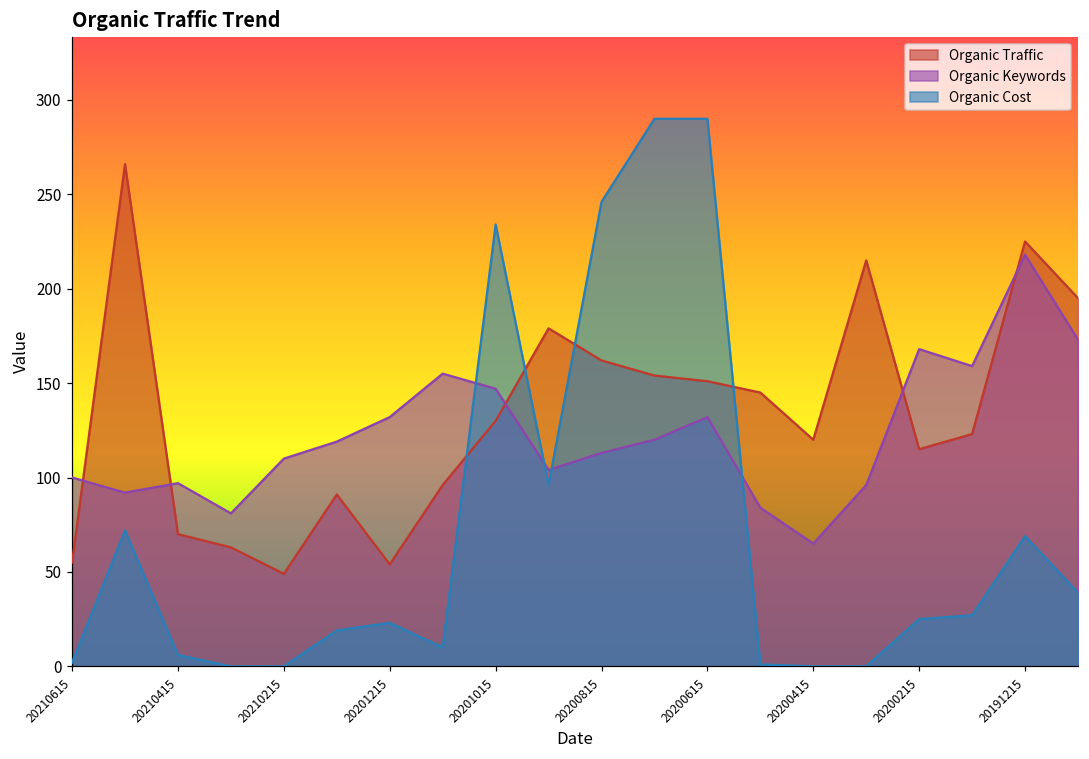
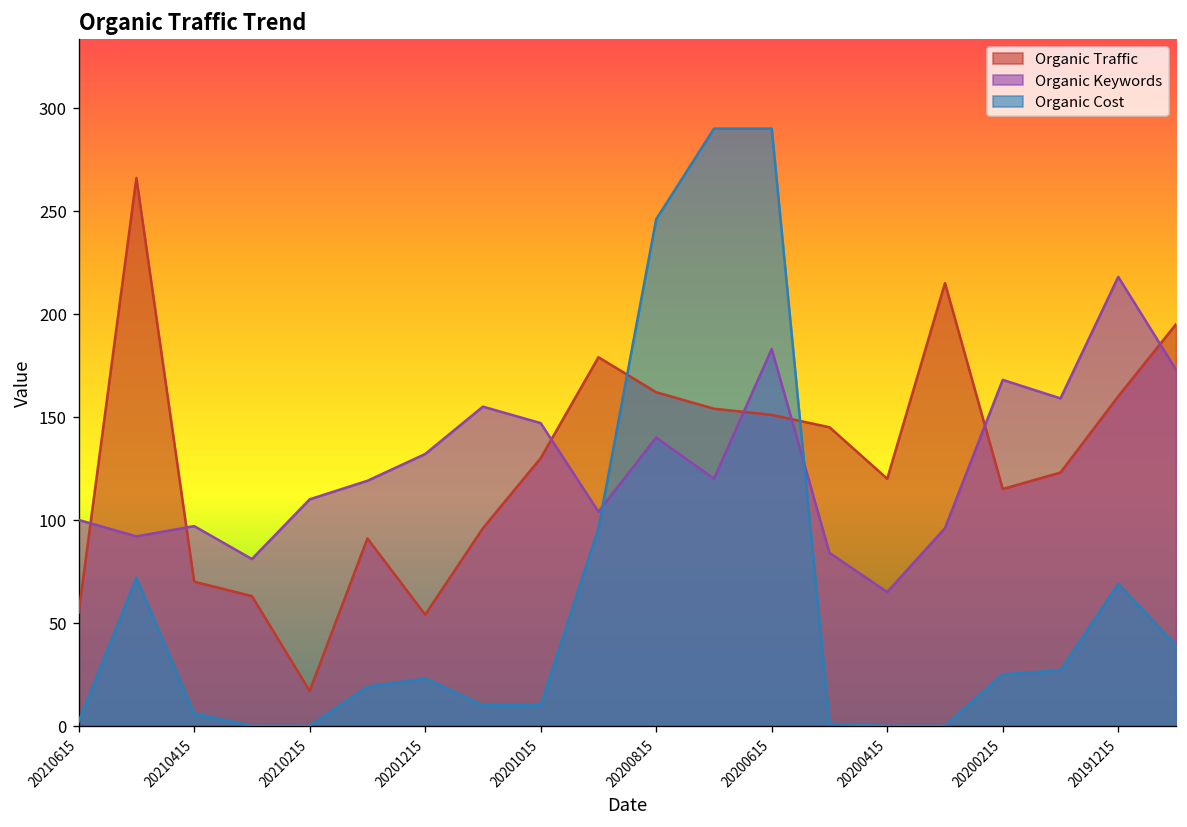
Organic Traffic, 20210215: 49 -> 17
Organic Cost, 20201015: 234 -> 10
Organic Keywords, 20200815: 113 -> 140
Organic Keywords, 20200615: 132 -> 183
Organic Traffic, 20191215: 225 -> 160
